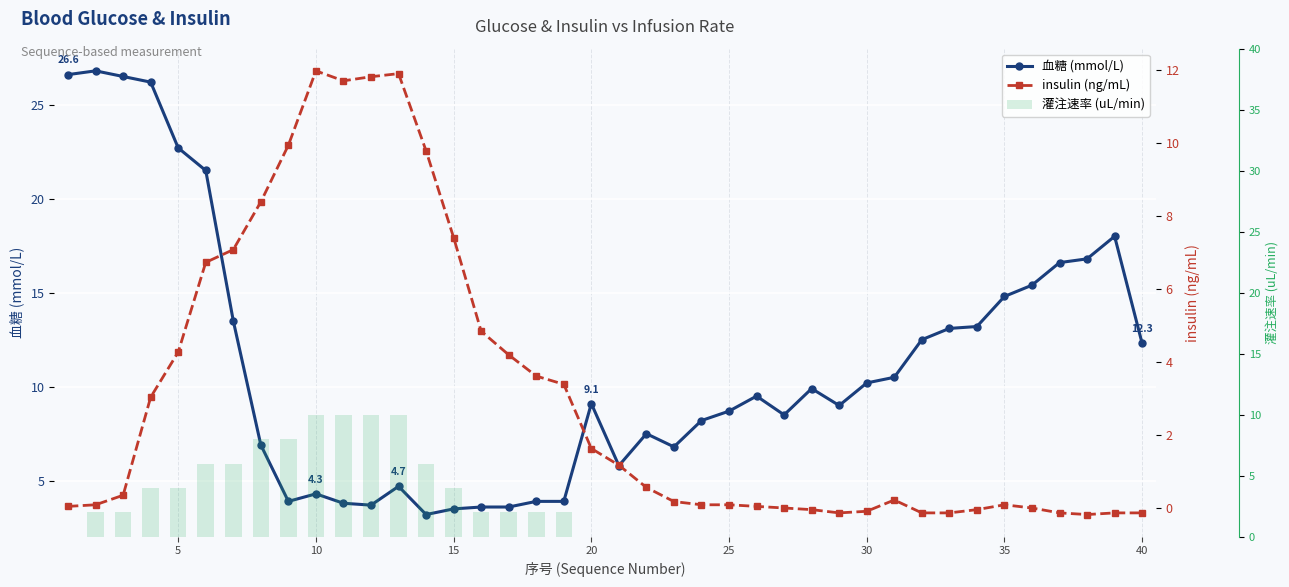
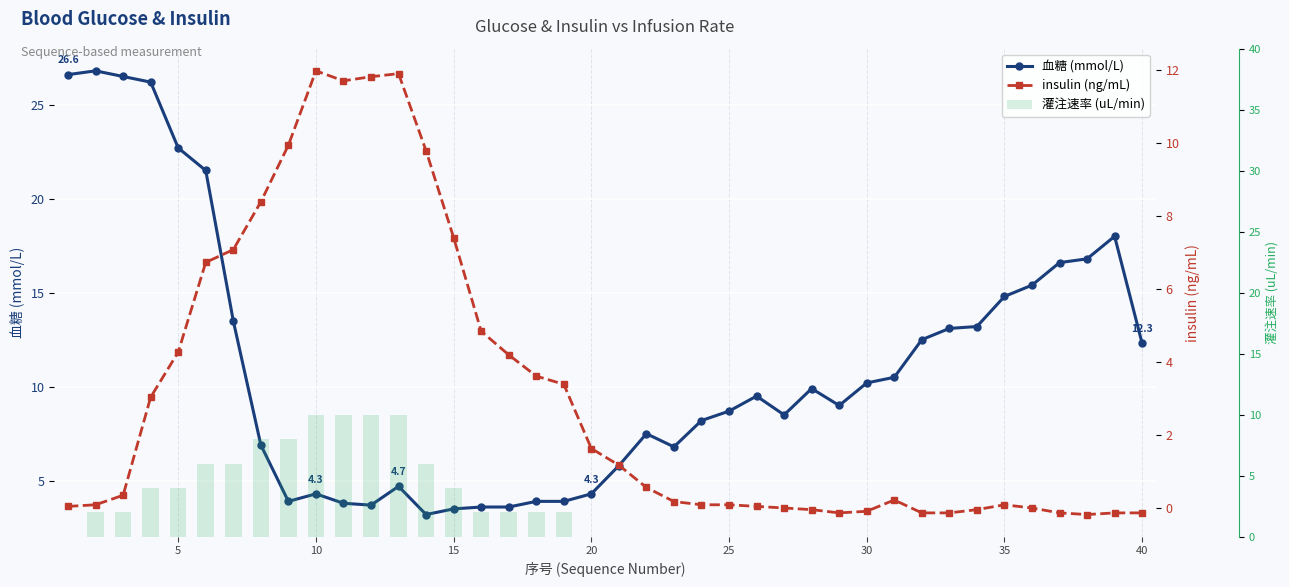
血糖 (mmol/L), 20: 9.1 -> 4.3
